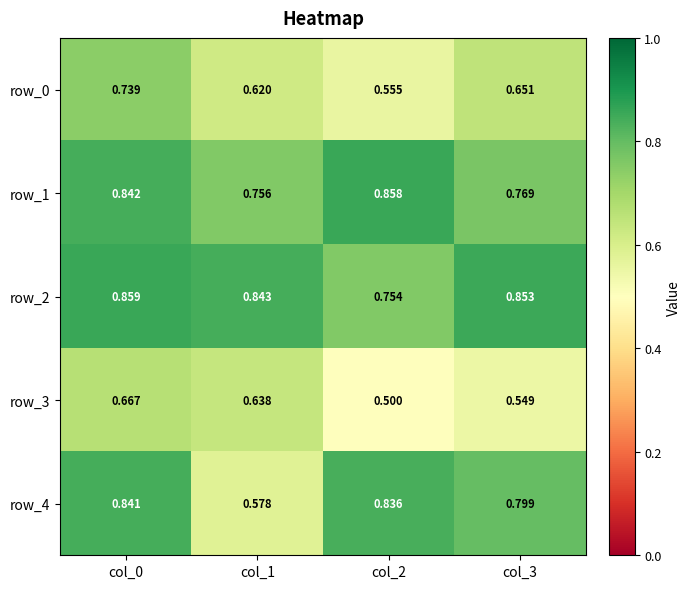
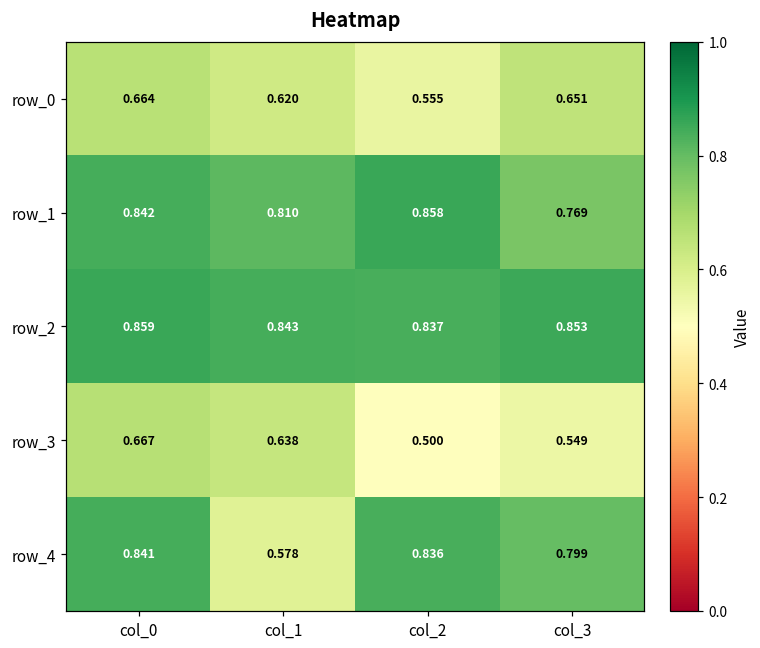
row_0, col_0: 0.739 -> 0.664
row_1, col_1: 0.756 -> 0.810
row_2, col_2: 0.754 -> 0.837
